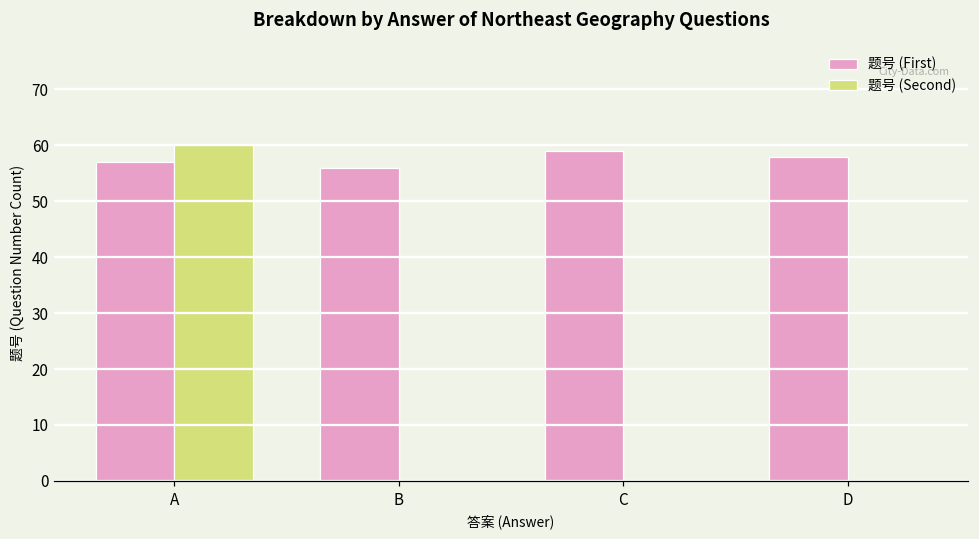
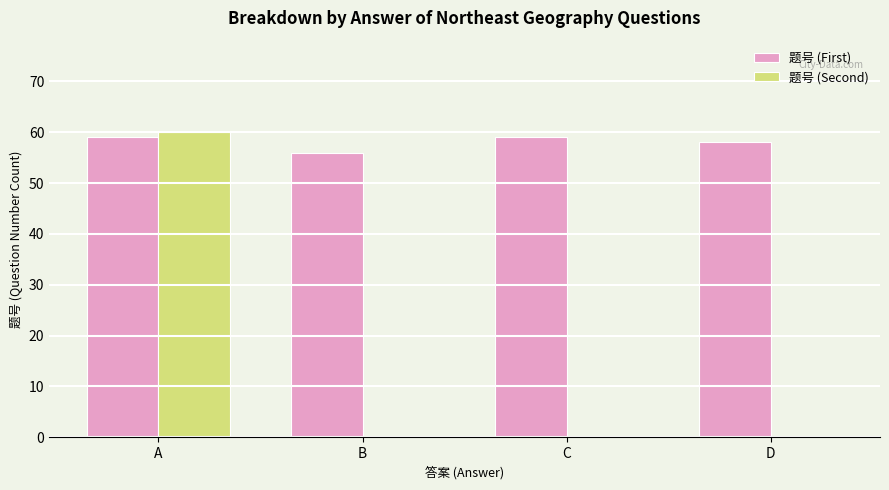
题号 (First), A: 57 -> 59
